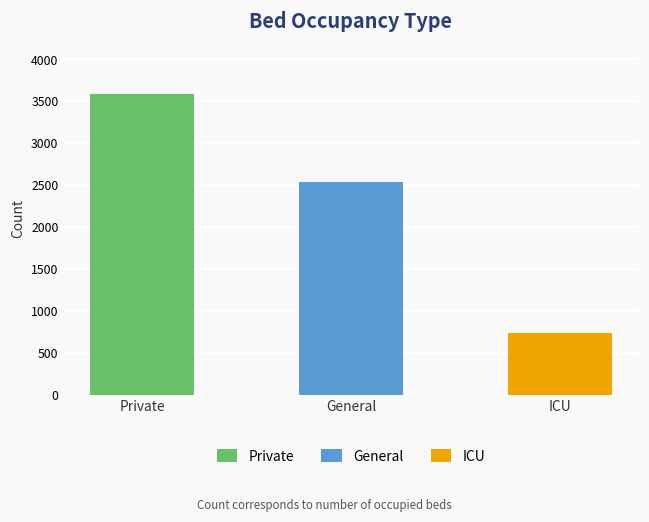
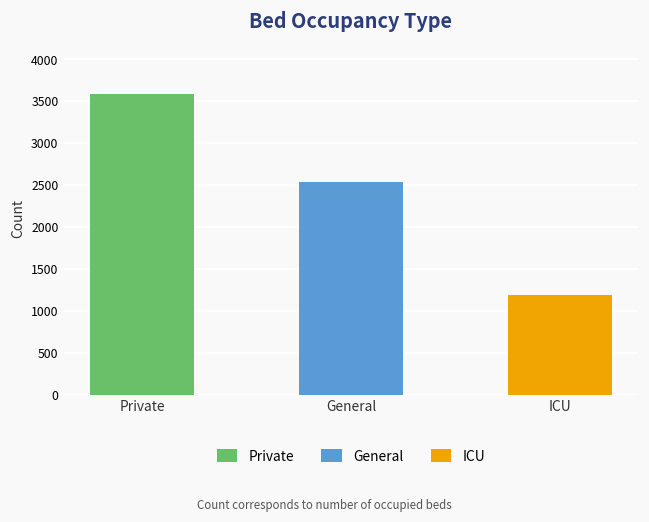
ICU: 700 -> 1200
